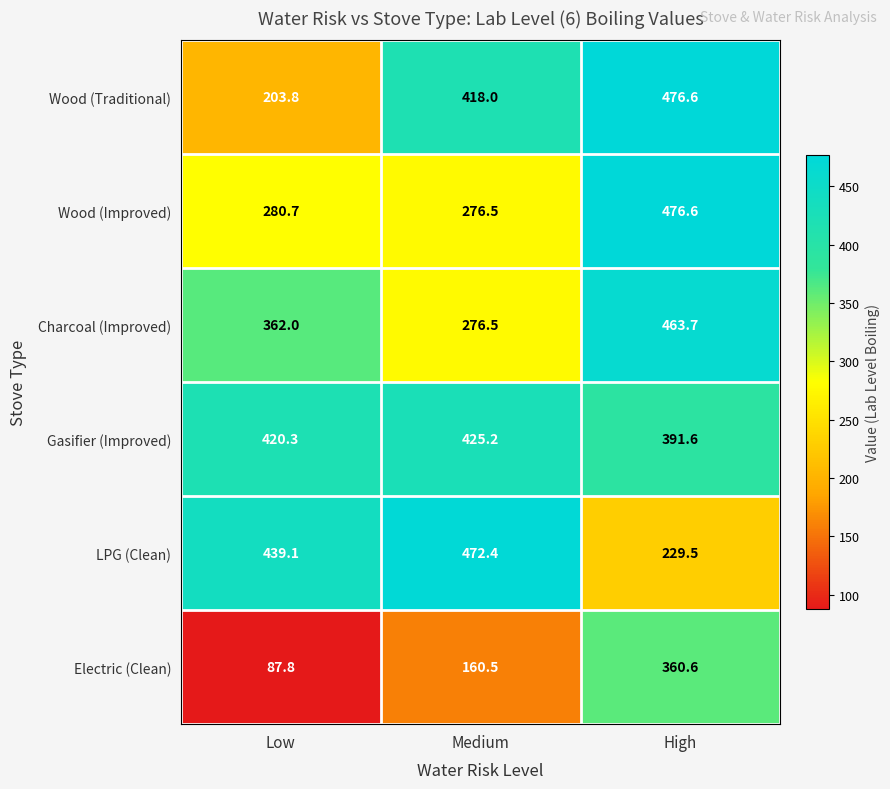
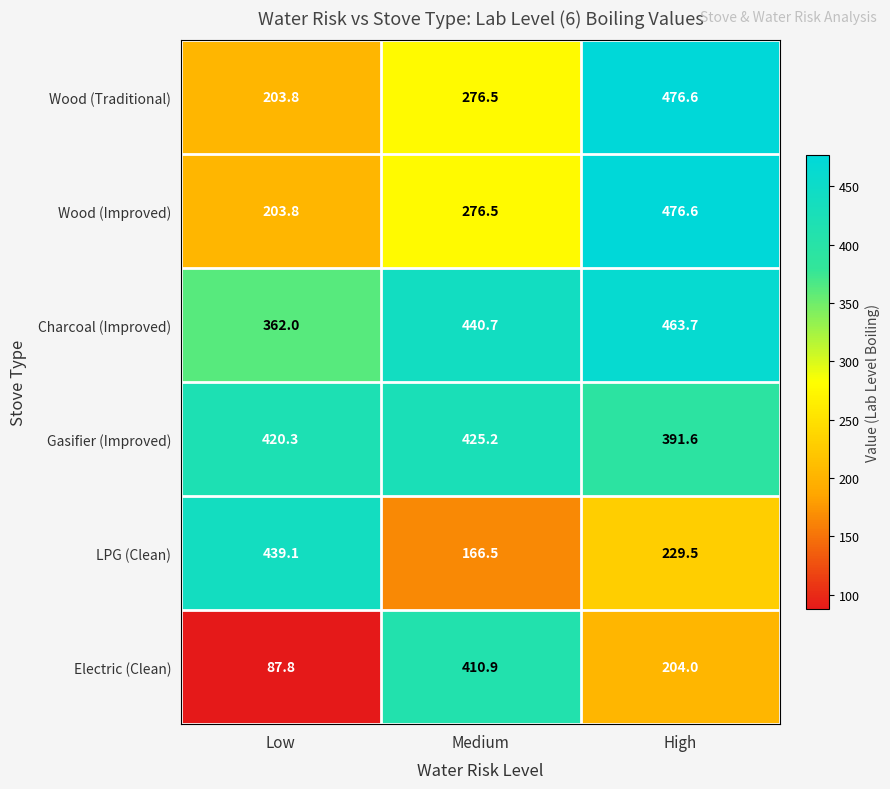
Wood (Traditional), Medium: 418.0 -> 276.5
Wood (Improved), Low: 280.7 -> 203.8
Charcoal (Improved), Medium: 276.5 -> 440.7
LPG (Clean), Medium: 472.4 -> 166.5
Electric (Clean), Medium: 160.5 -> 410.9
Electric (Clean), High: 360.6 -> 204.0
